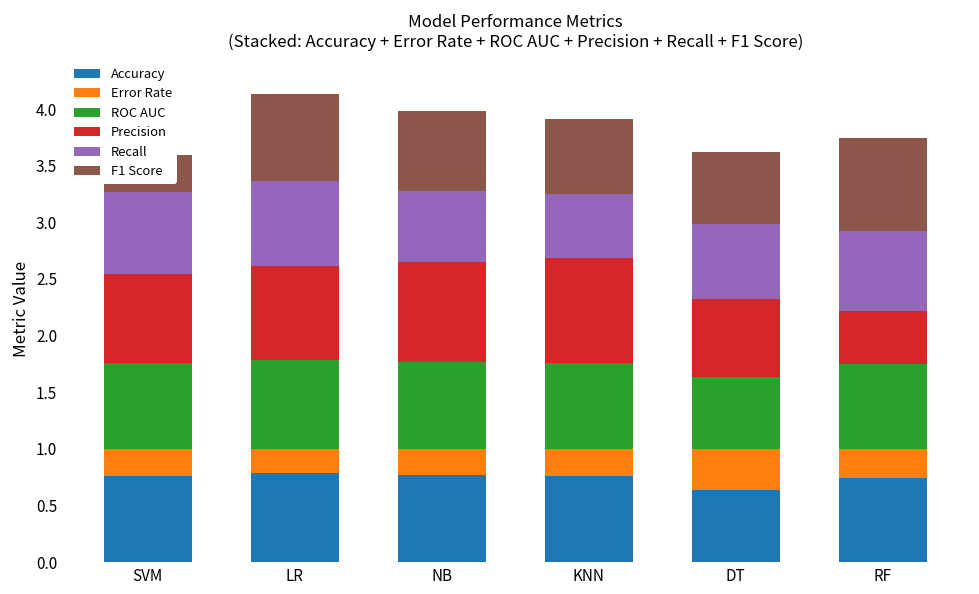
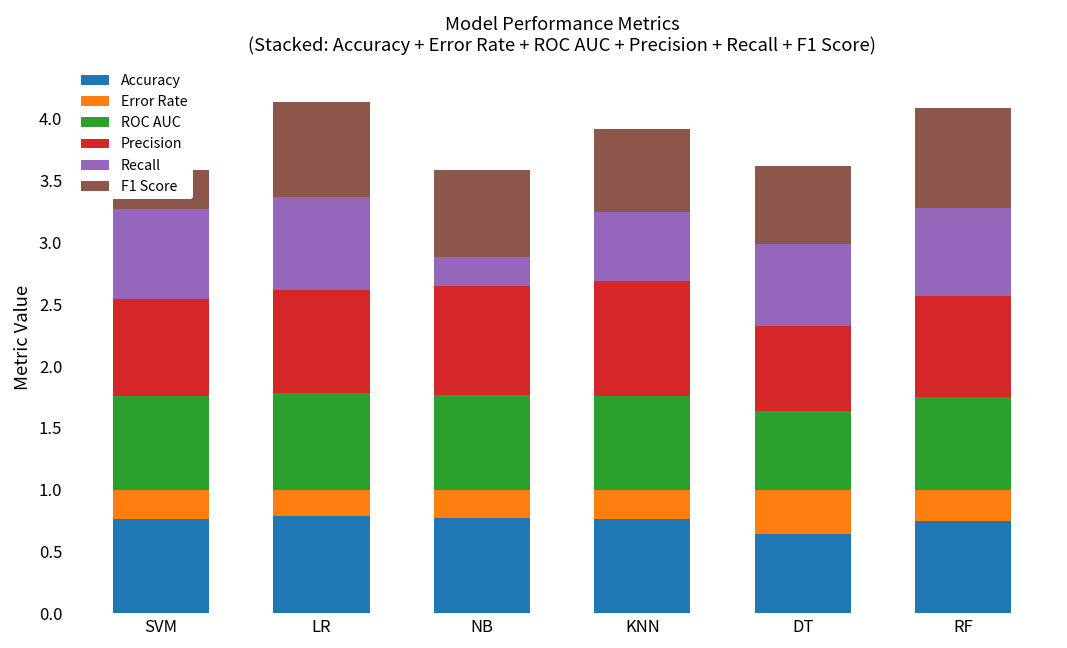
Recall, NB: 0.63 -> 0.23
Precision, RF: 0.47 -> 0.82
